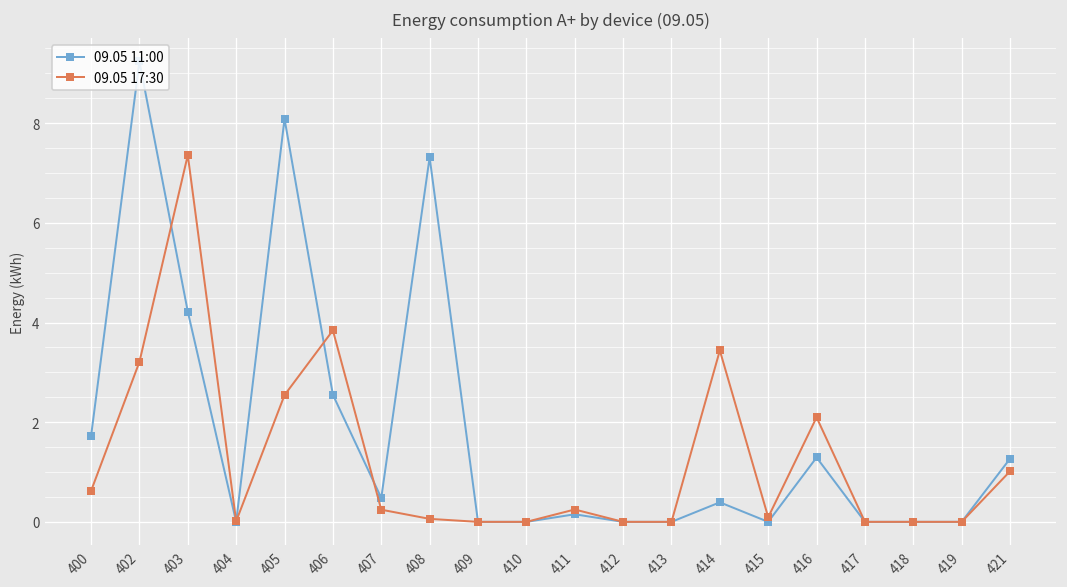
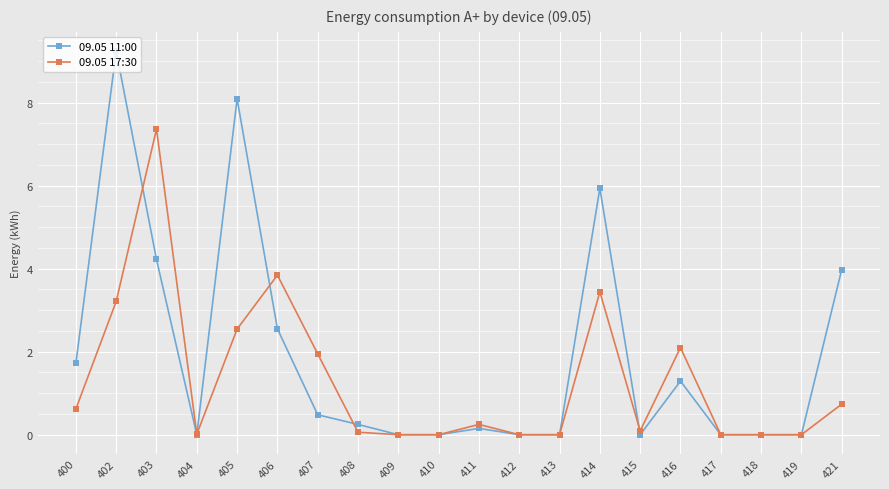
09.05 17:30, 407: 0.2 -> 1.9
09.05 11:00, 408: 7.3 -> 0.2
09.05 11:00, 414: 0.4 -> 5.9
09.05 11:00, 421: 1.3 -> 4.0
09.05 17:30, 421: 1.0 -> 0.7
